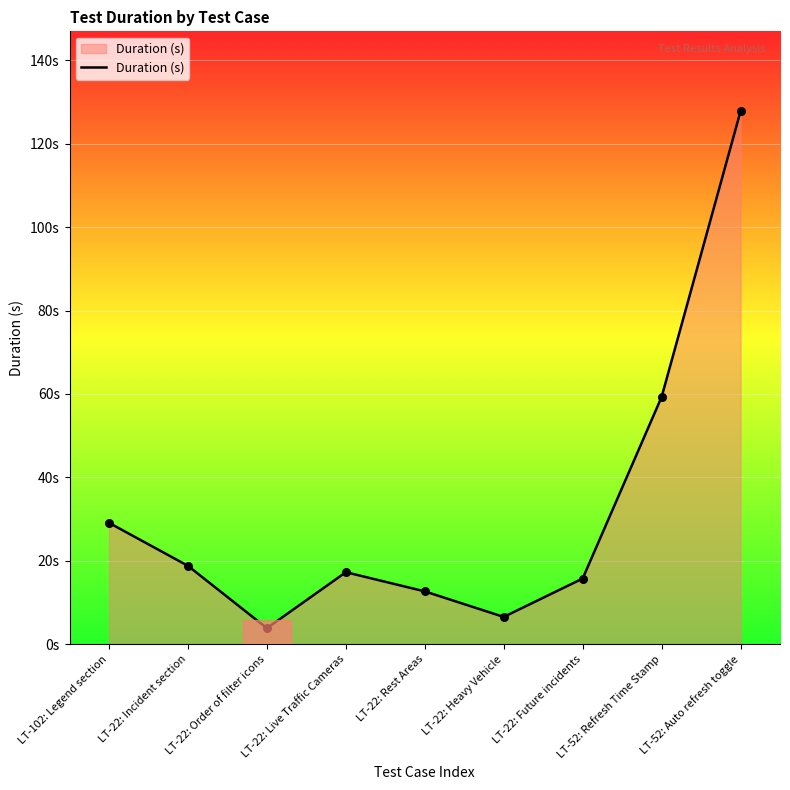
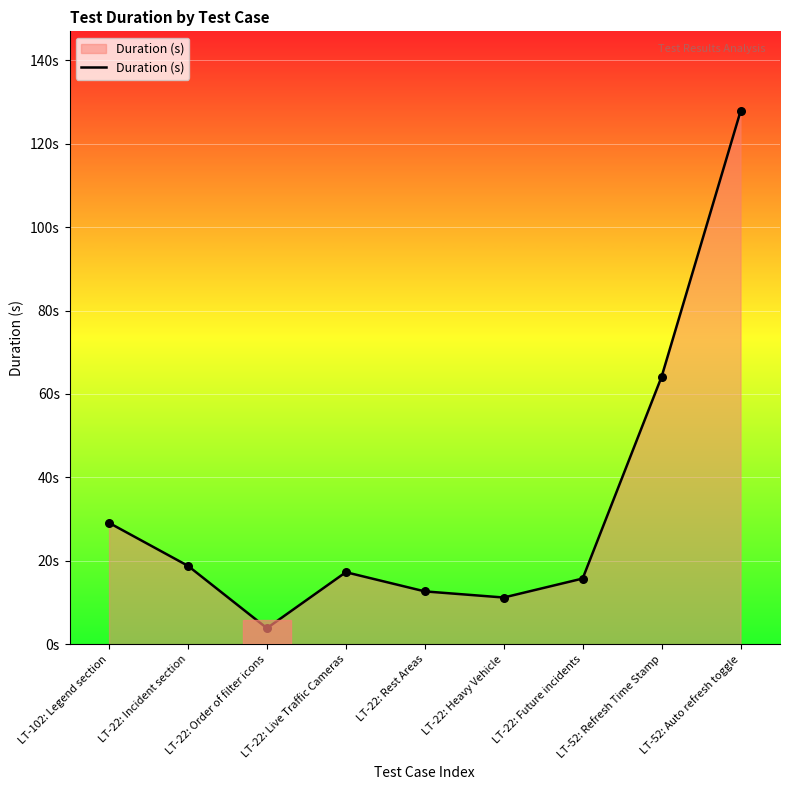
LT-22: Heavy Vehicle: 7s -> 11s
LT-52: Refresh Time Stamp: 59s -> 64s
